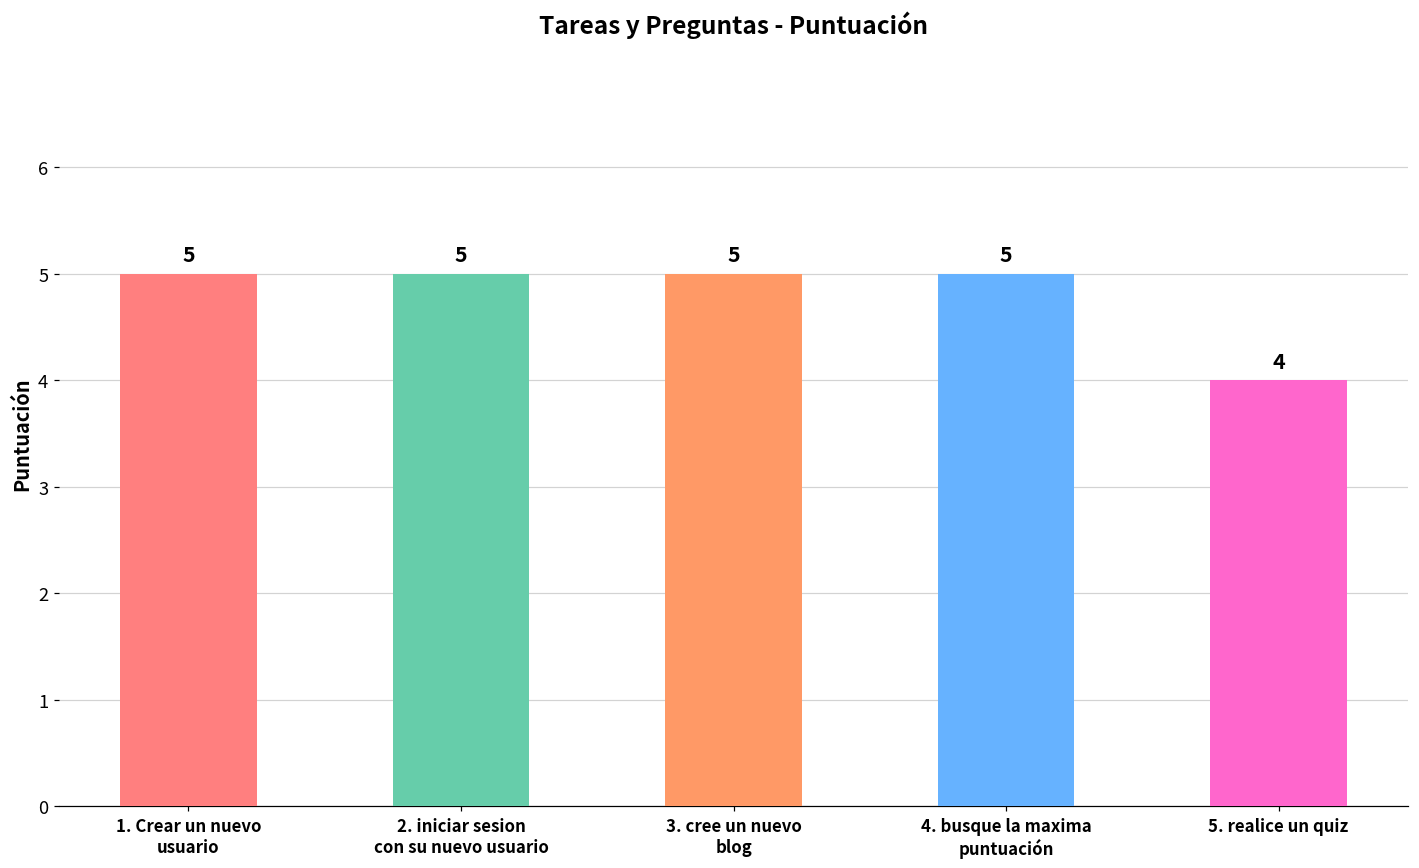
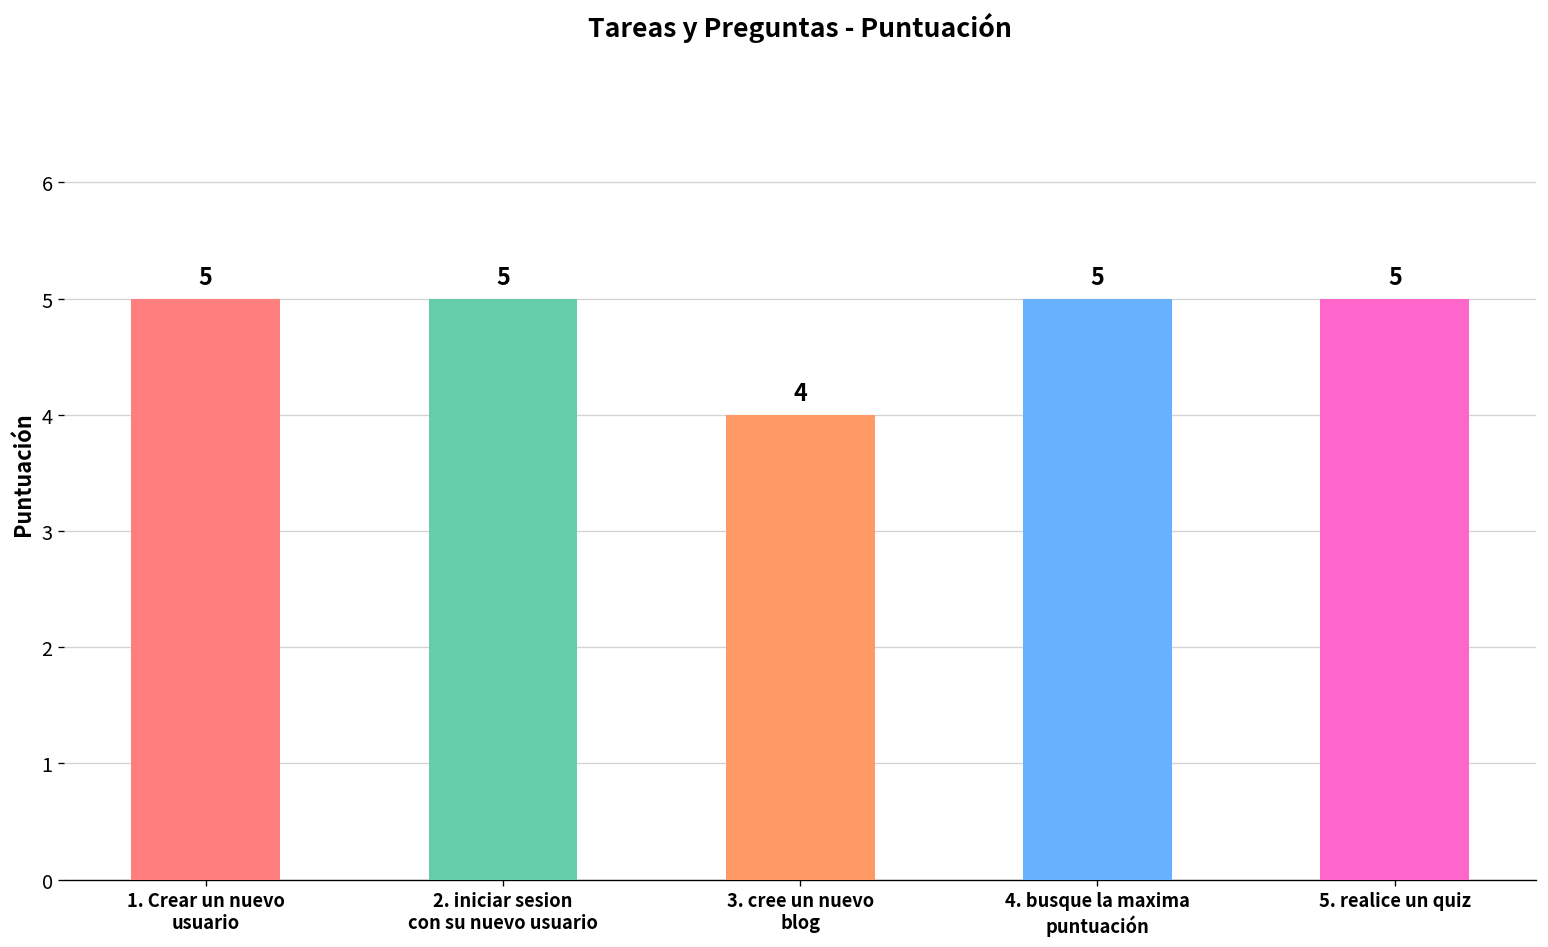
3. cree un nuevo blog: 5 -> 4
5. realice un quiz: 4 -> 5
